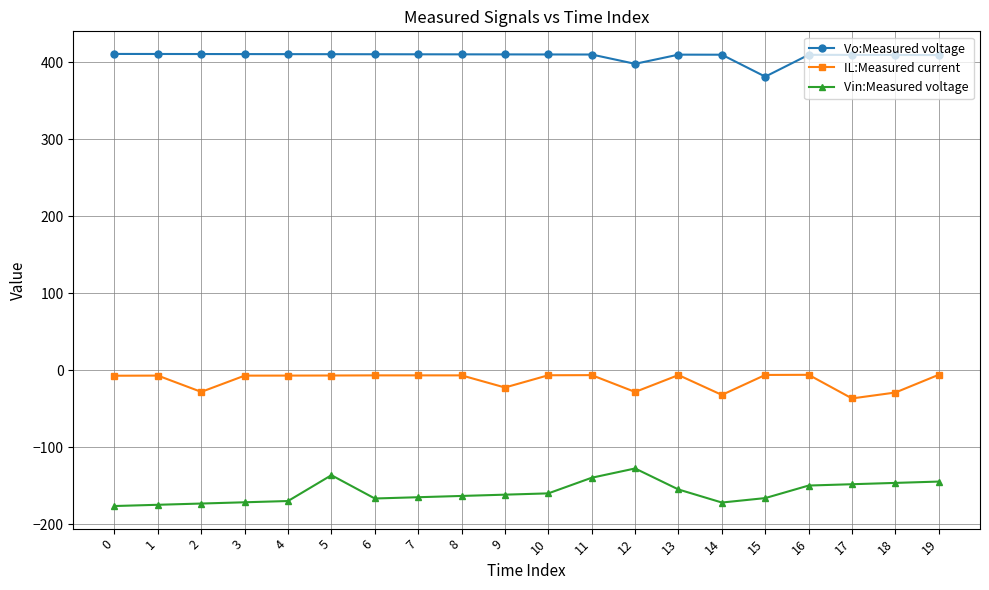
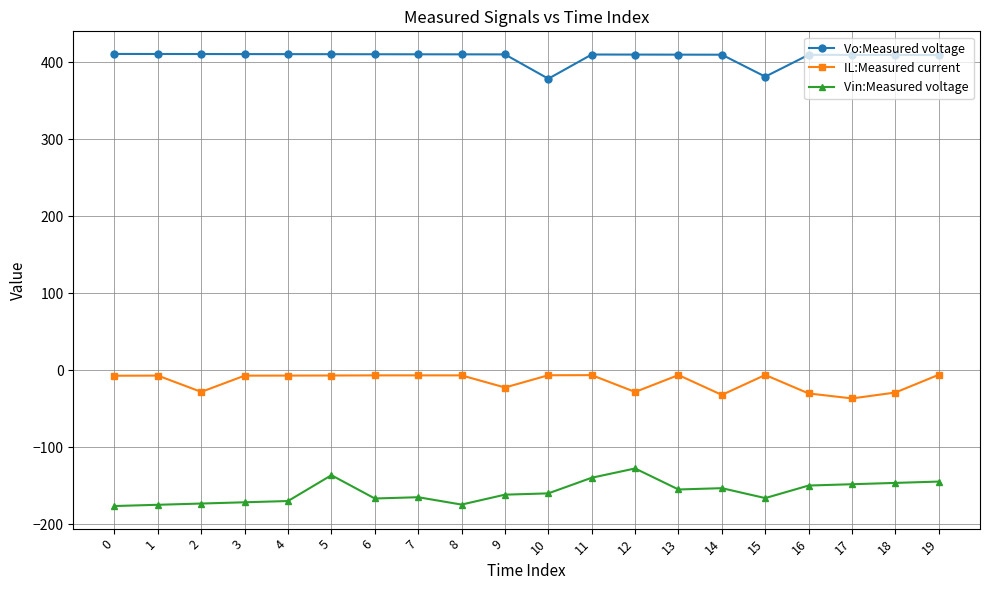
Vin:Measured voltage, 8: -160 -> -170
Vo:Measured voltage, 10: 410 -> 380
Vo:Measured voltage, 12: 400 -> 410
Vin:Measured voltage, 14: -170 -> -150
IL:Measured current, 16: -10 -> -30
